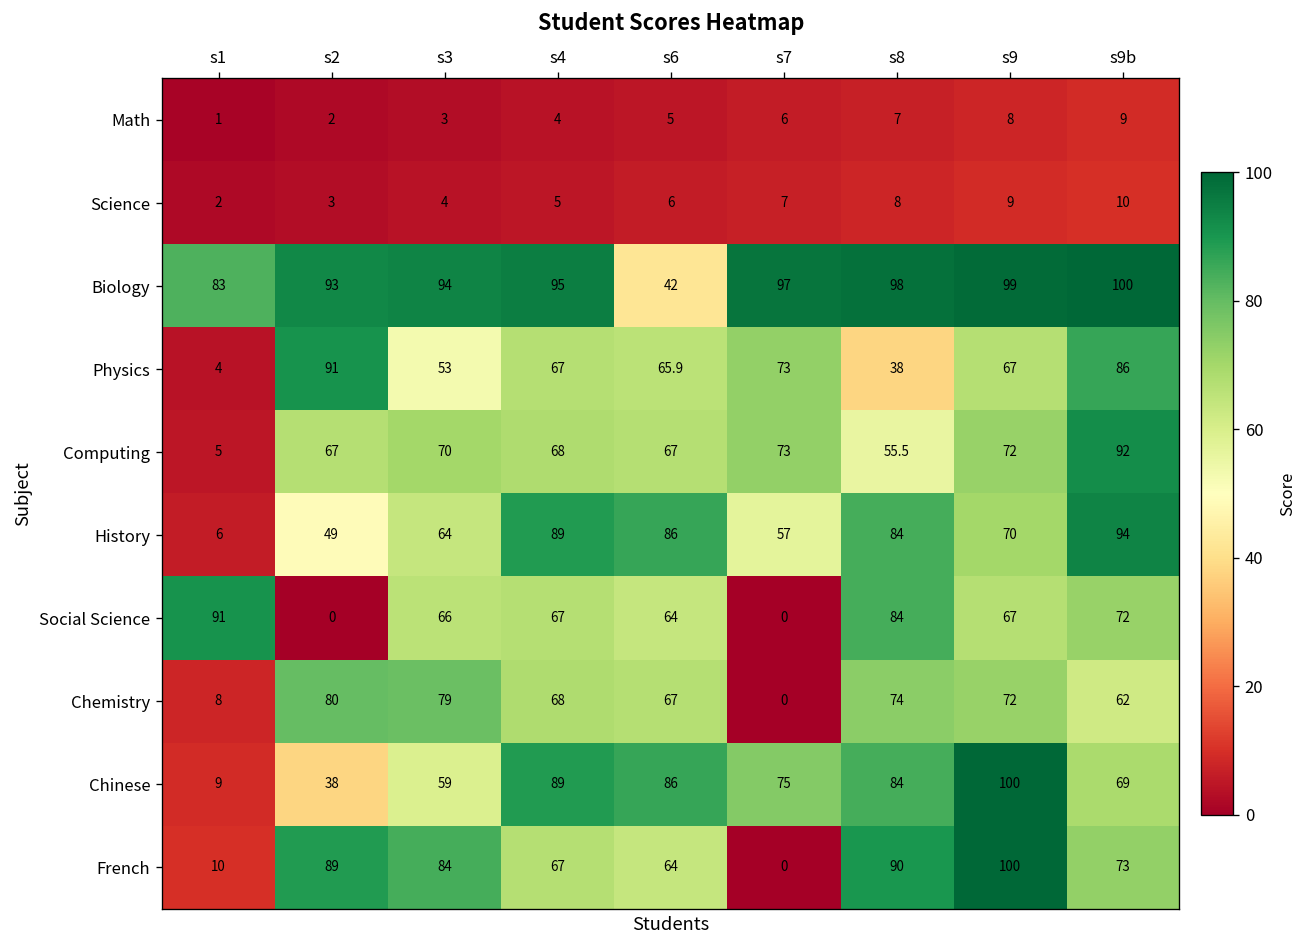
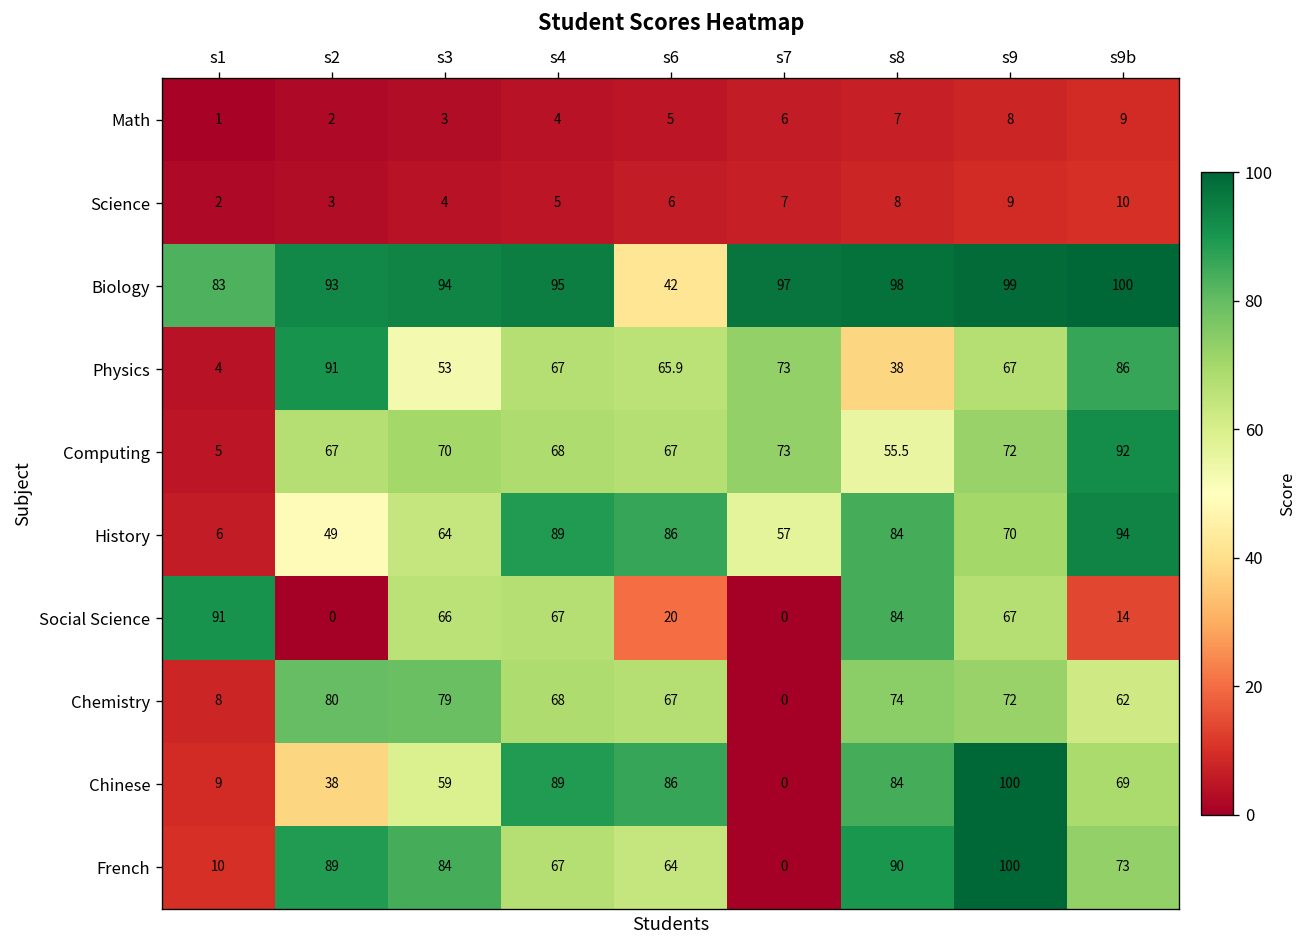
Social Science, s6: 64 -> 20
Social Science, s9b: 72 -> 14
Chinese, s7: 75 -> 0
